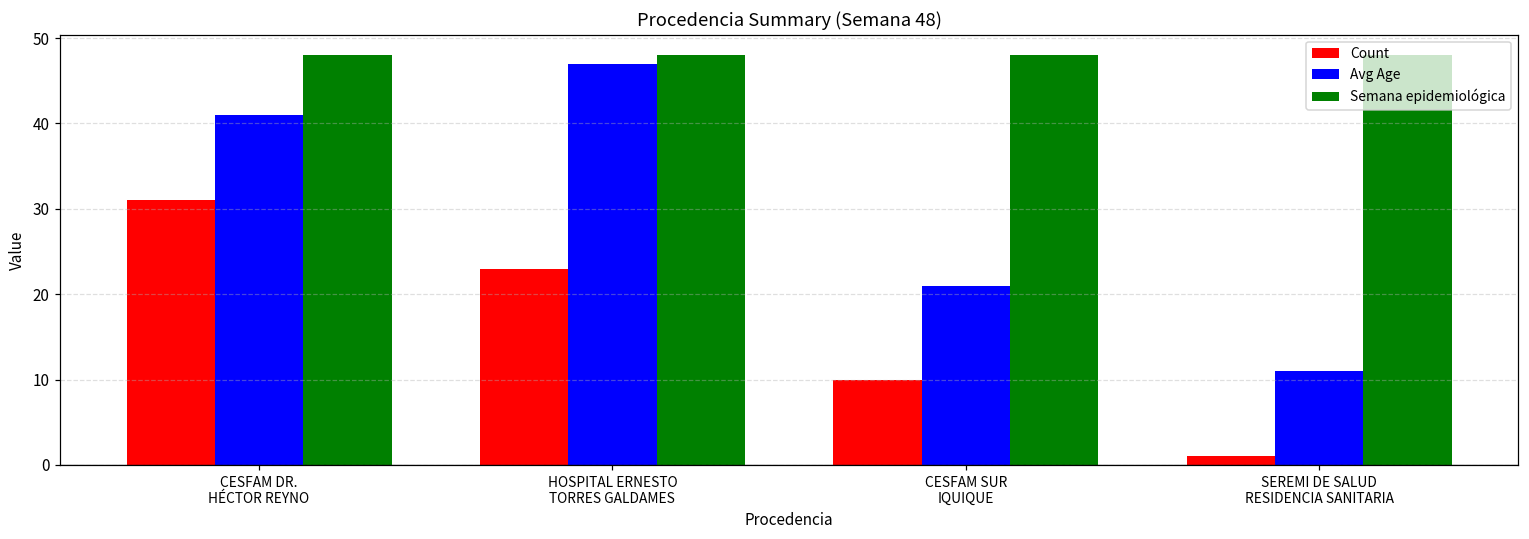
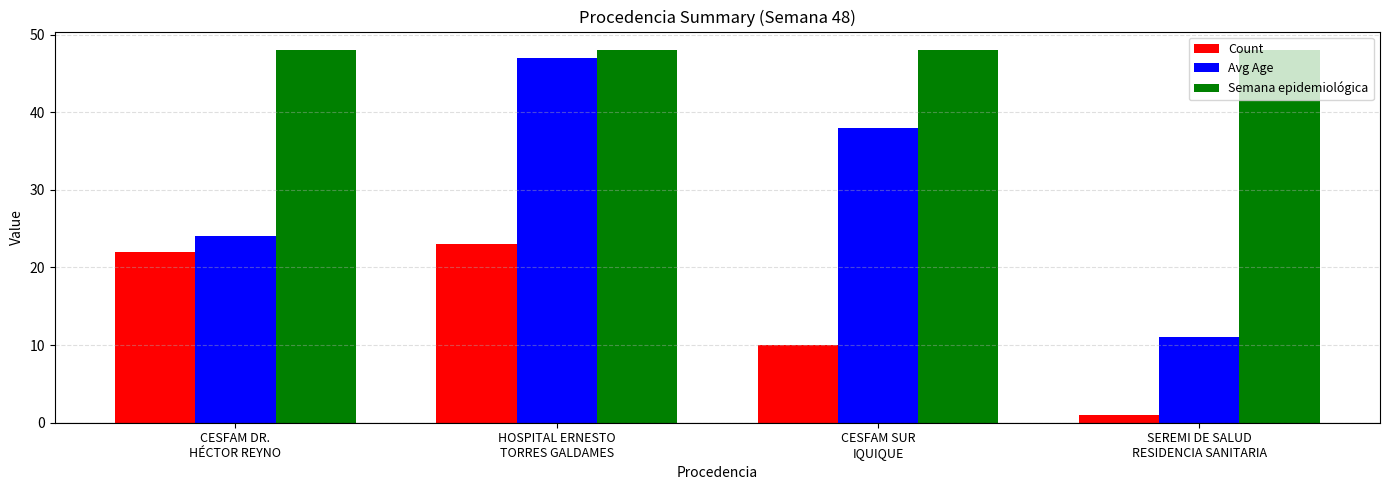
Count, CESFAM DR. HÉCTOR REYNO: 31 -> 22
Avg Age, CESFAM DR. HÉCTOR REYNO: 41 -> 24
Avg Age, CESFAM SUR IQUIQUE: 21 -> 38
